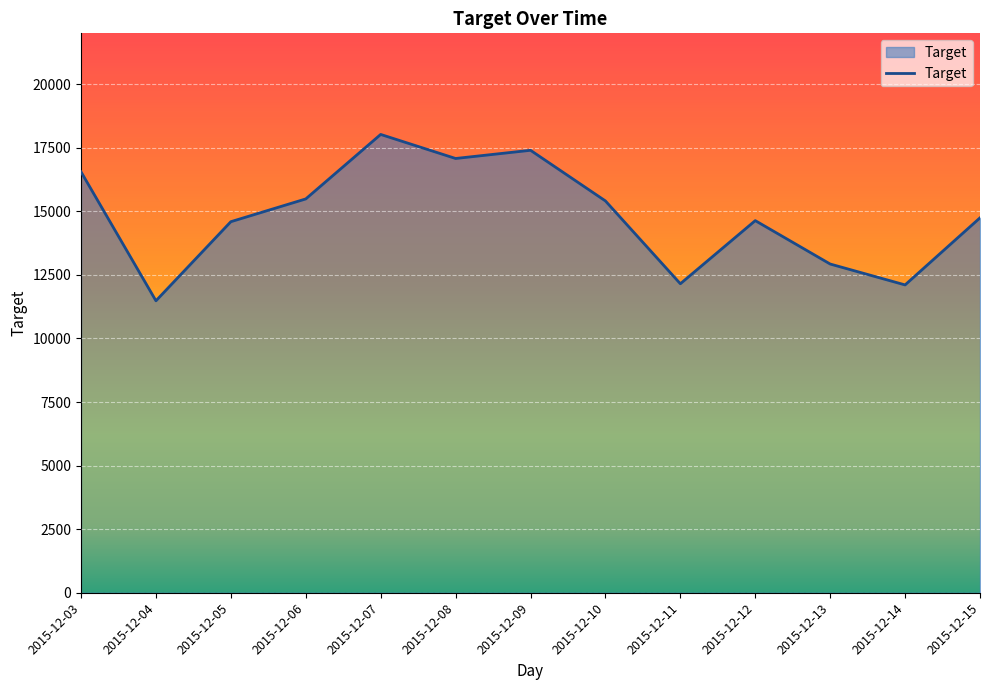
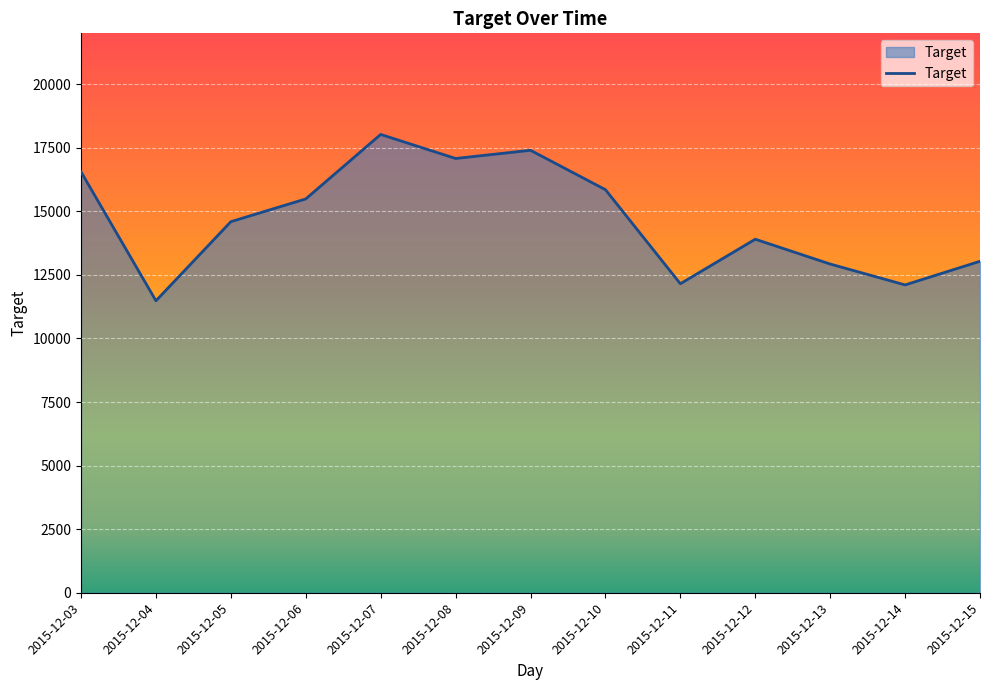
2015-12-10: 15400 -> 15900
2015-12-12: 14600 -> 13900
2015-12-15: 14700 -> 13000
